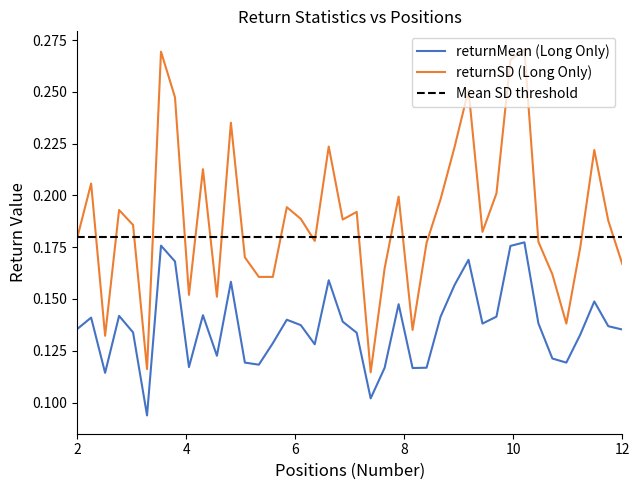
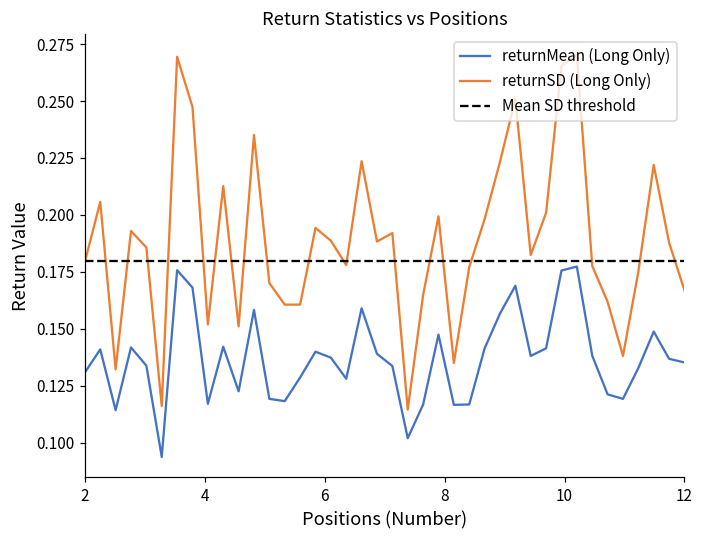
returnMean (Long Only), 2: 0.135 -> 0.131
